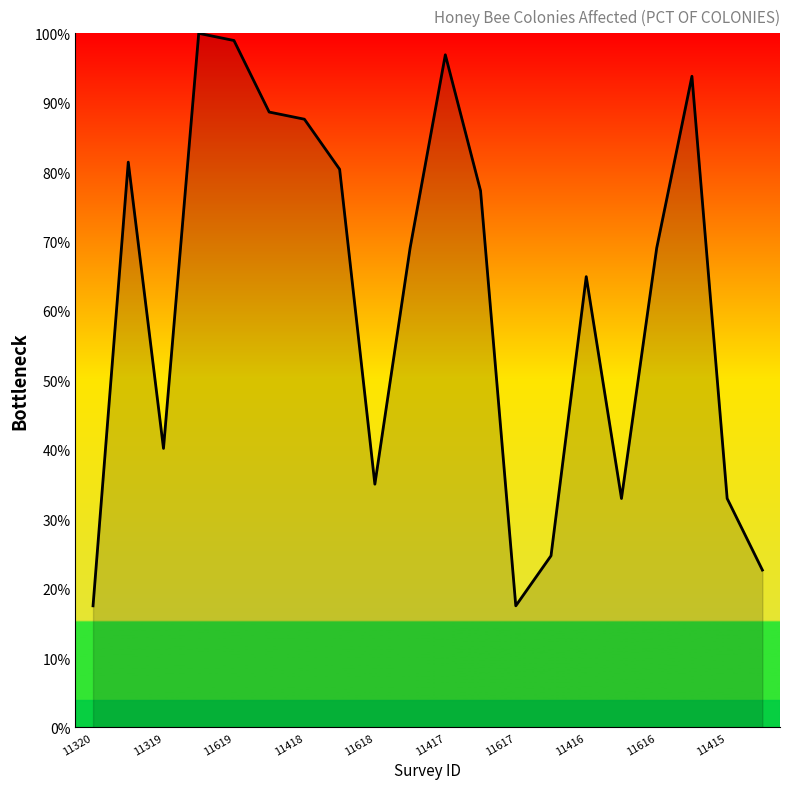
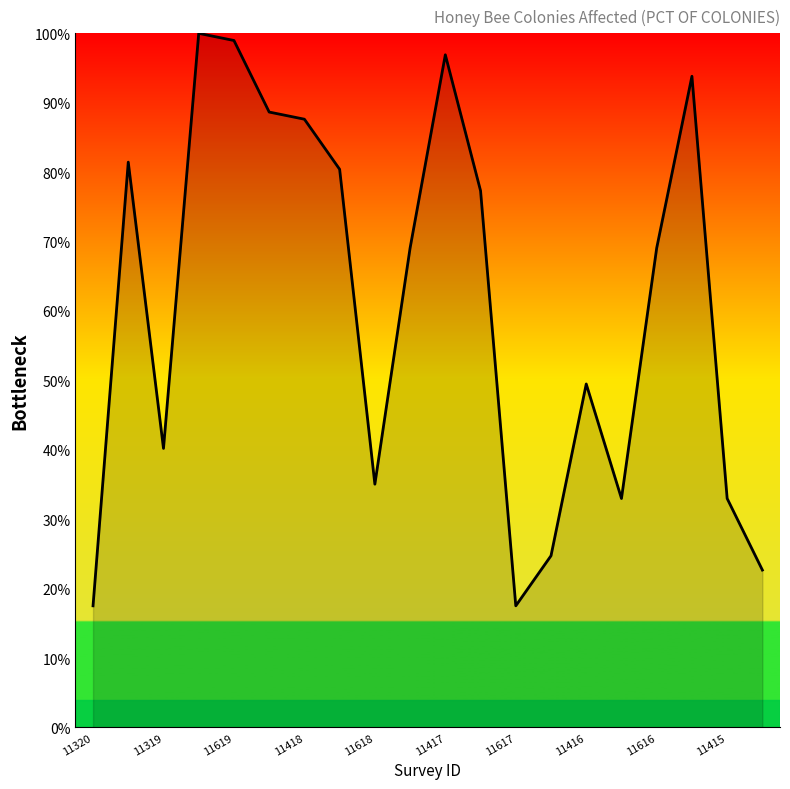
11416: 65% -> 49%
